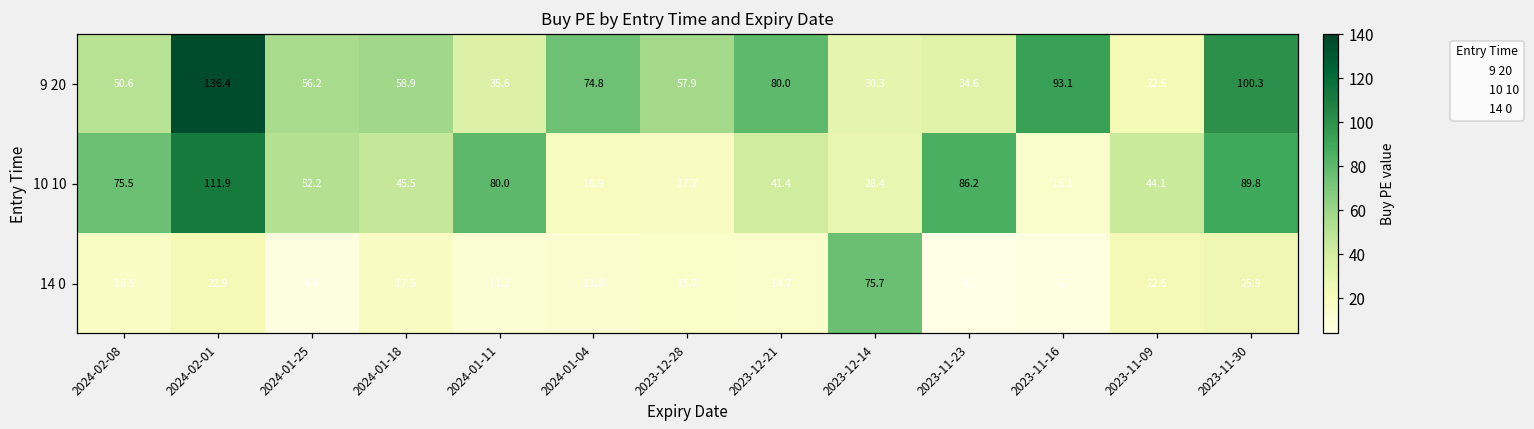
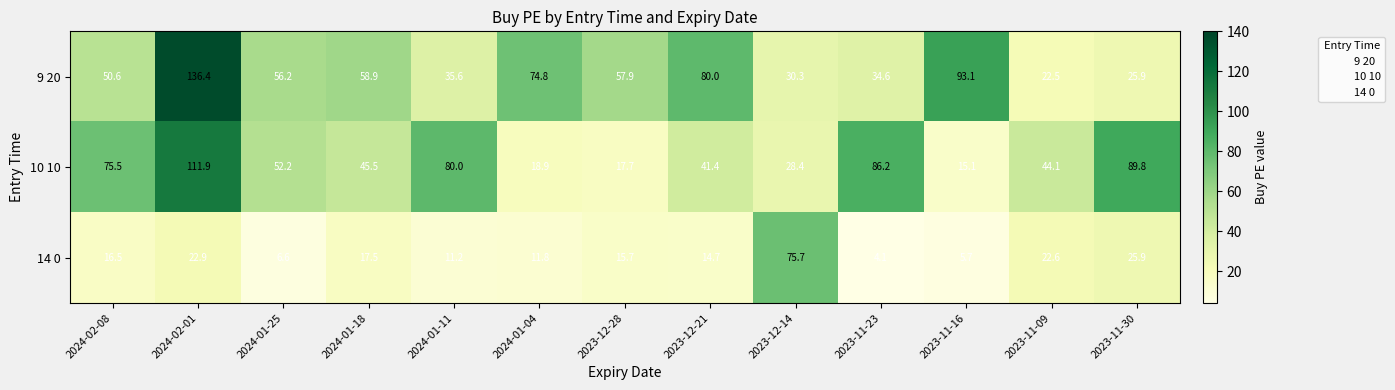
9 20, 2023-11-30: 100.3 -> 25.9
